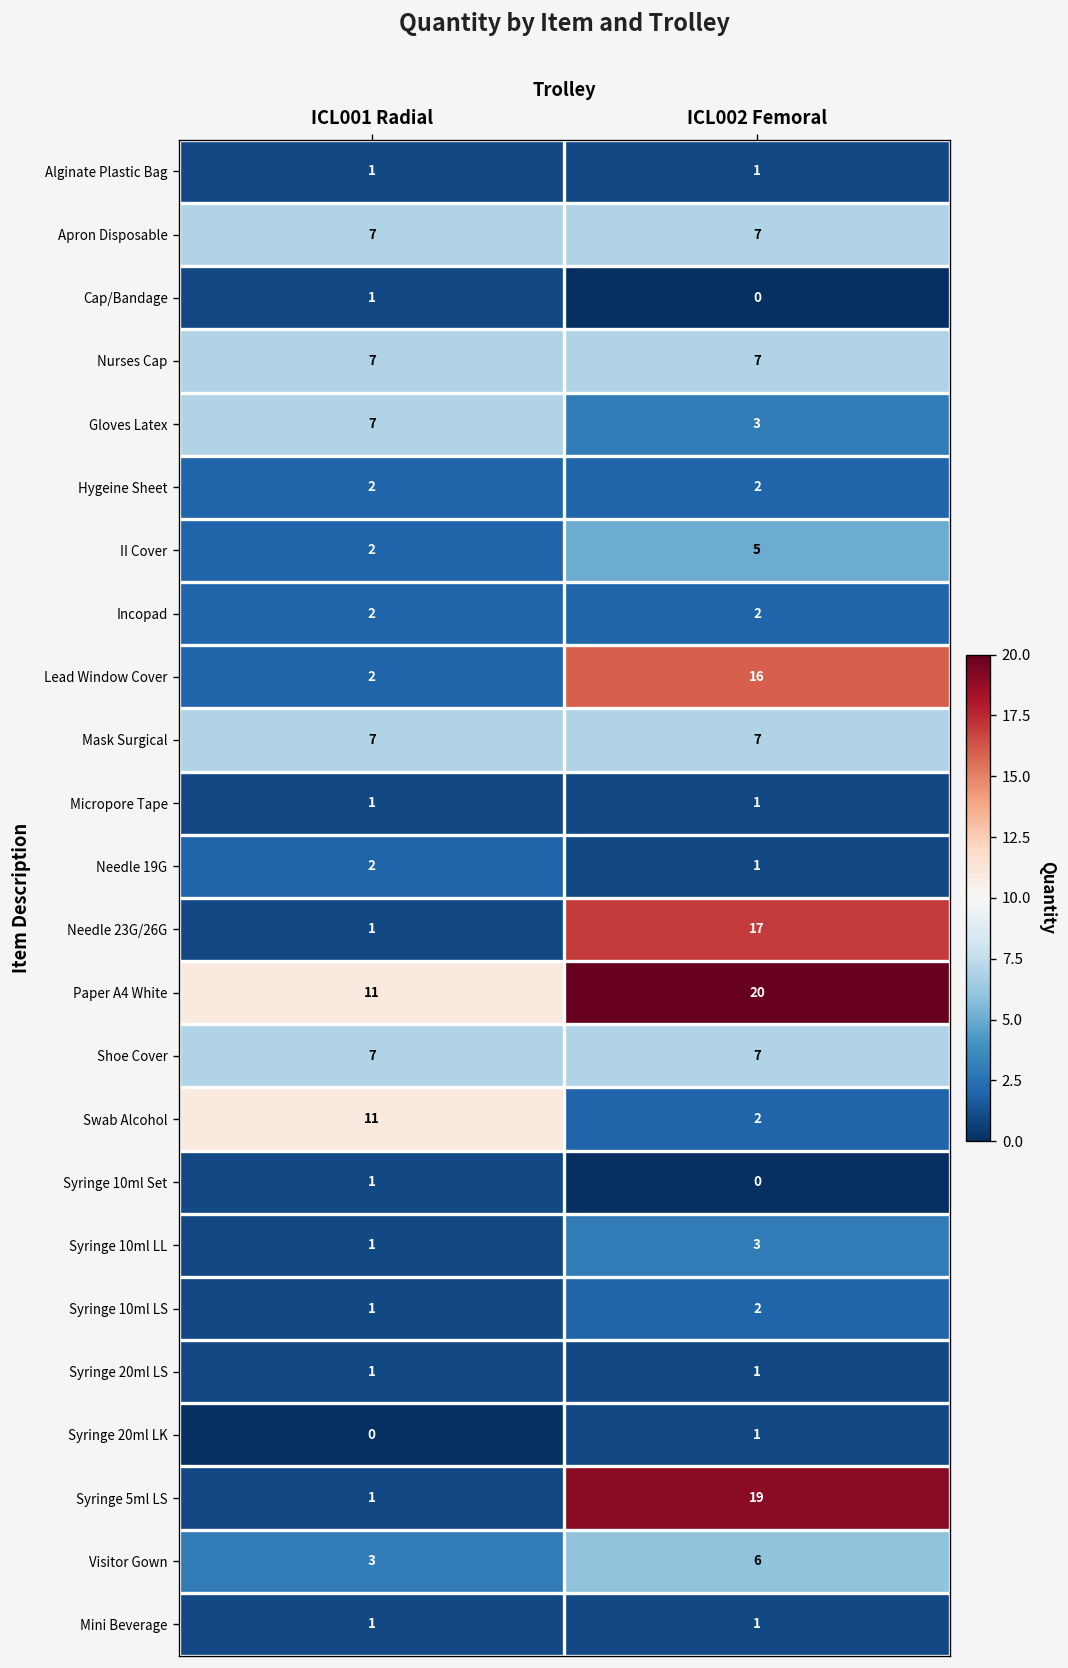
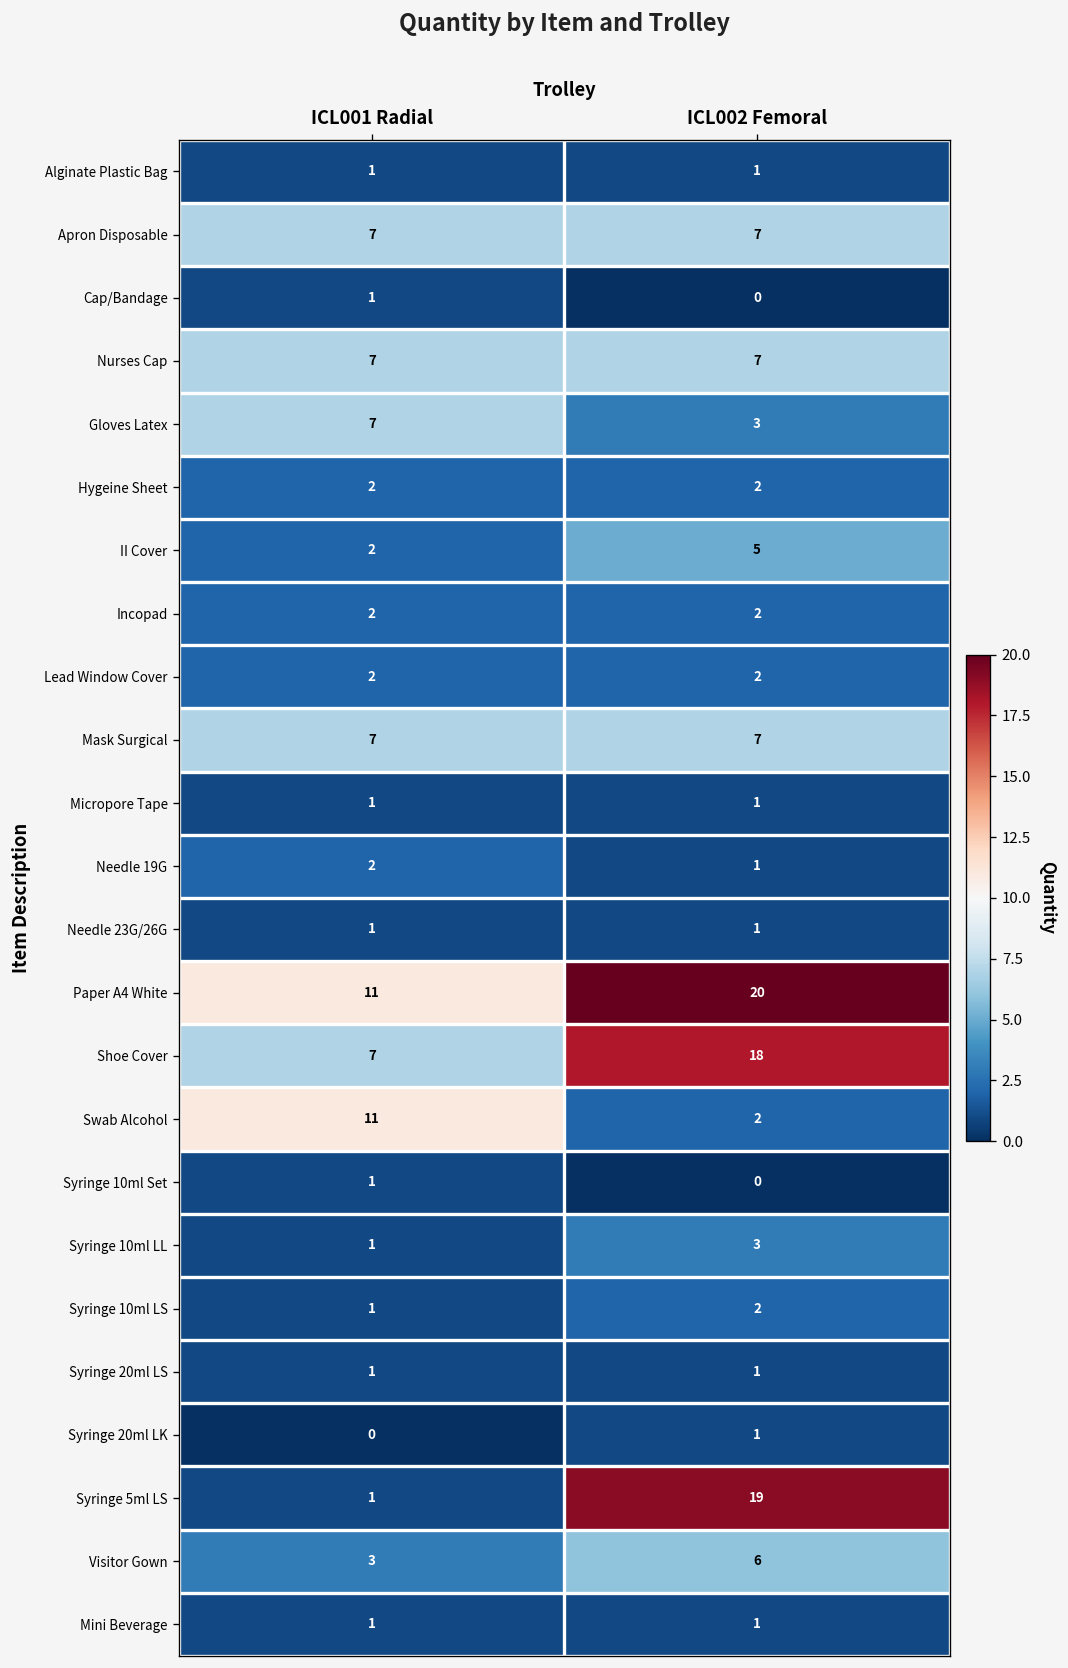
Lead Window Cover, ICL002 Femoral: 16 -> 2
Needle 23G/26G, ICL002 Femoral: 17 -> 1
Shoe Cover, ICL002 Femoral: 7 -> 18
